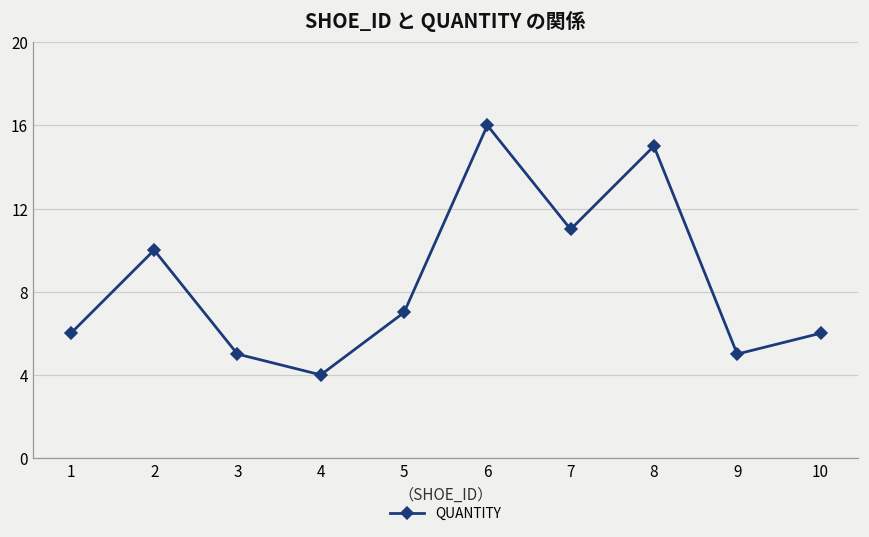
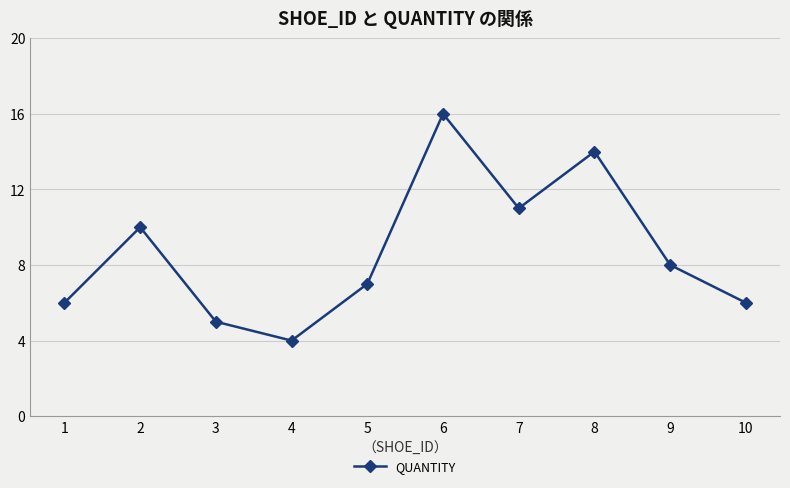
8: 15 -> 14
9: 5 -> 8
